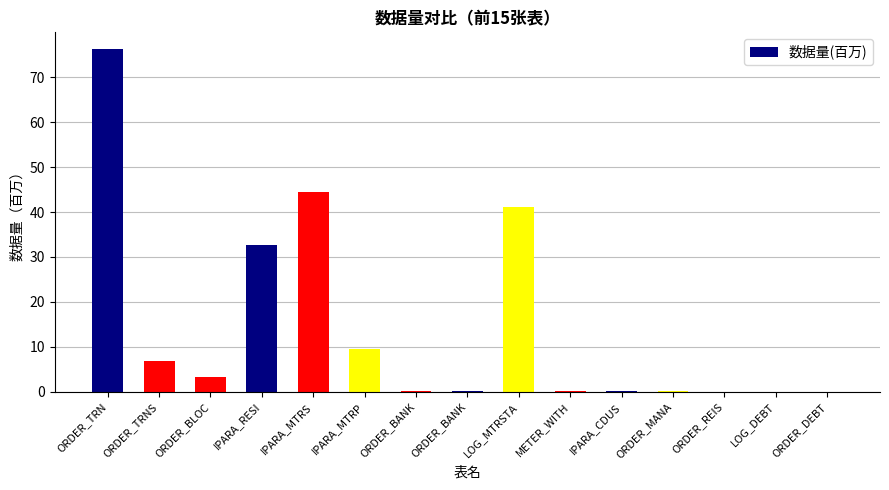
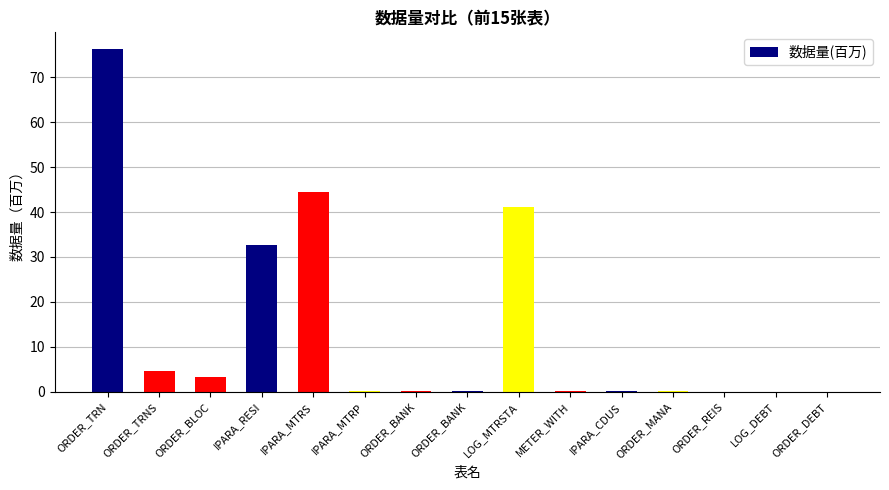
ORDER_TRNS: 7 -> 5
IPARA_MTRP: 9 -> 0
